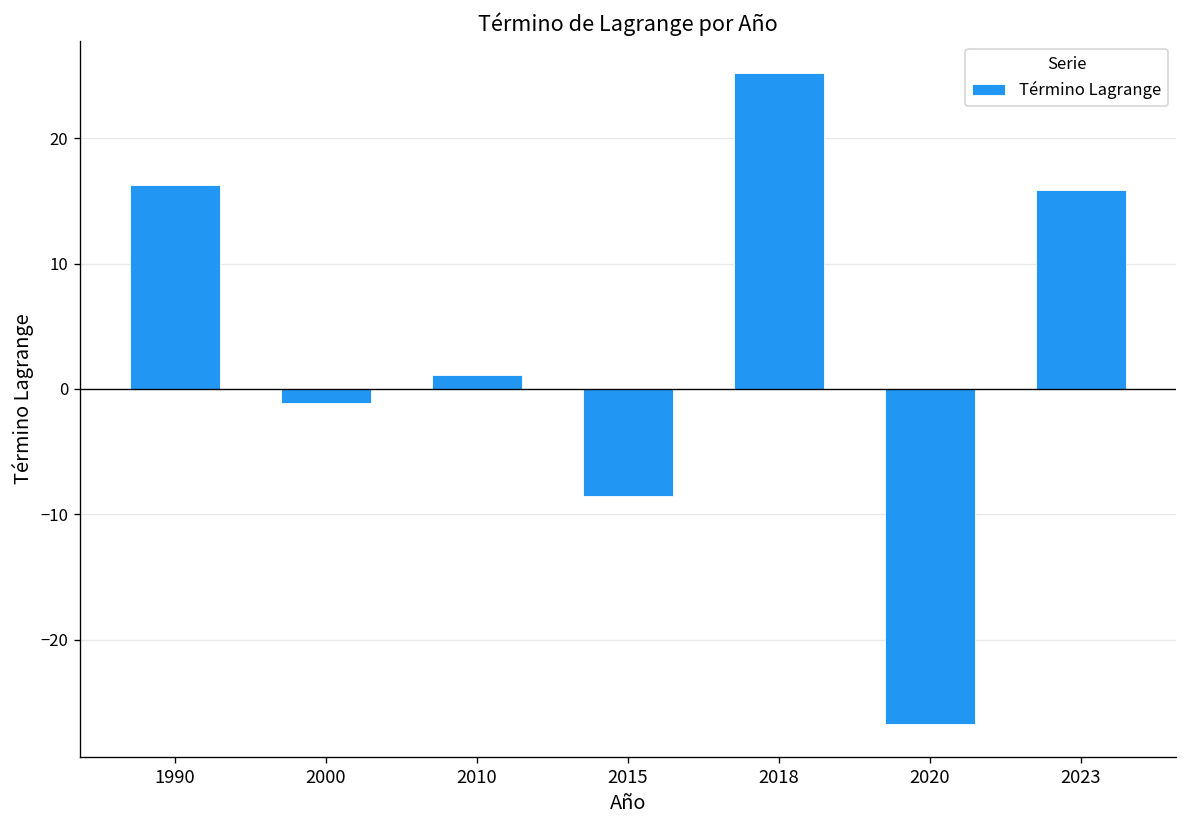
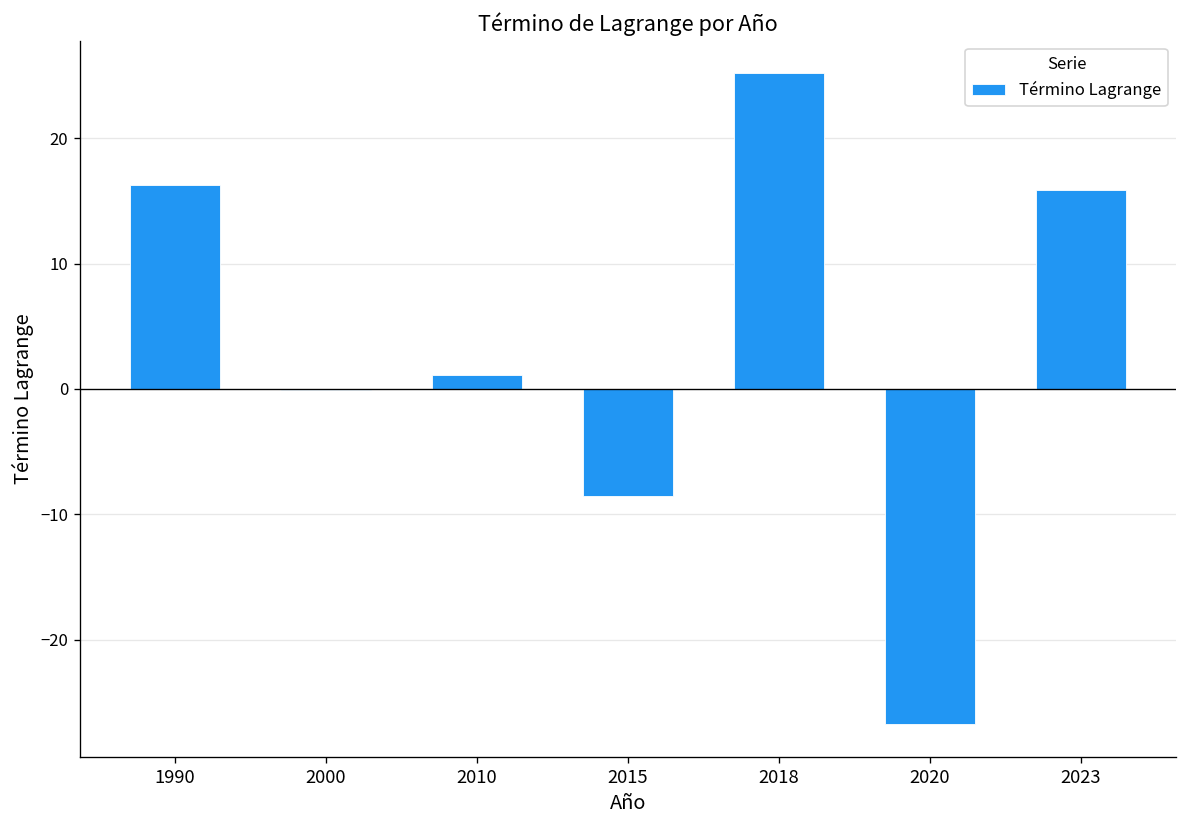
2000: -1.1 -> 0.0
